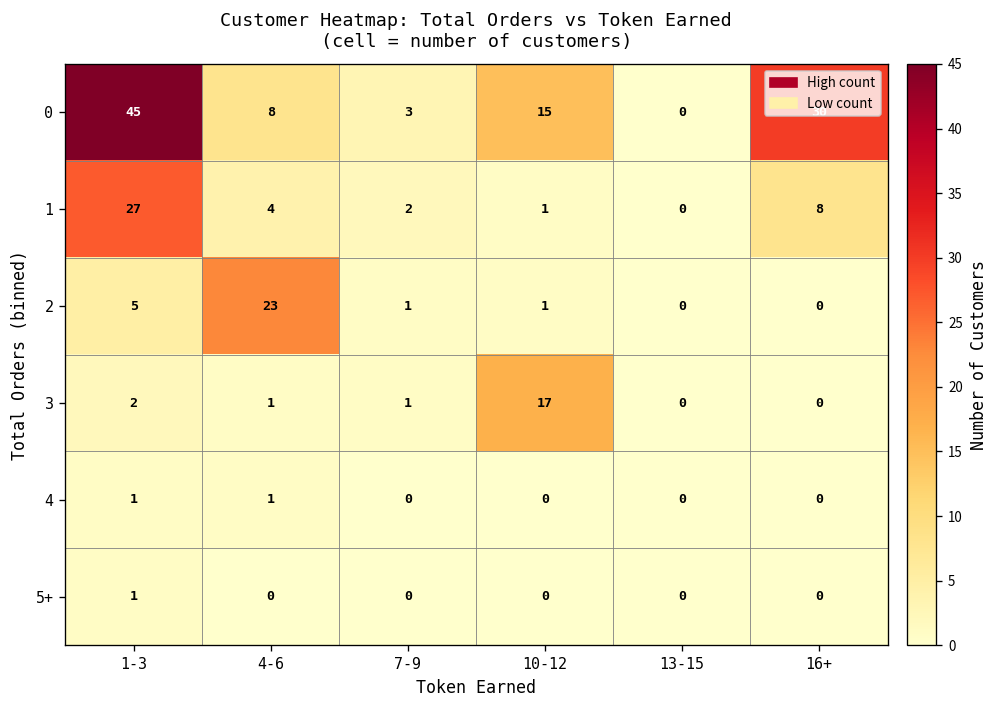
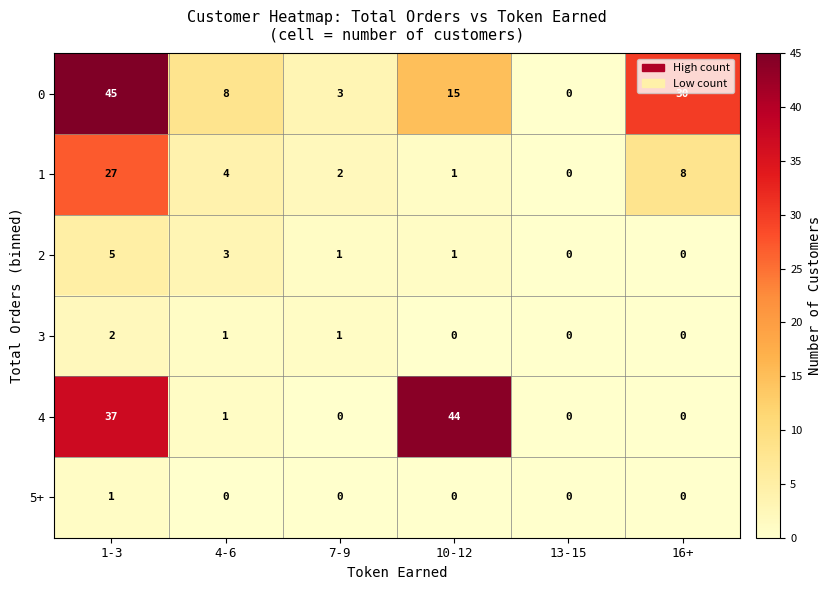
2, 4-6: 23 -> 3
3, 10-12: 17 -> 0
4, 1-3: 1 -> 37
4, 10-12: 0 -> 44
